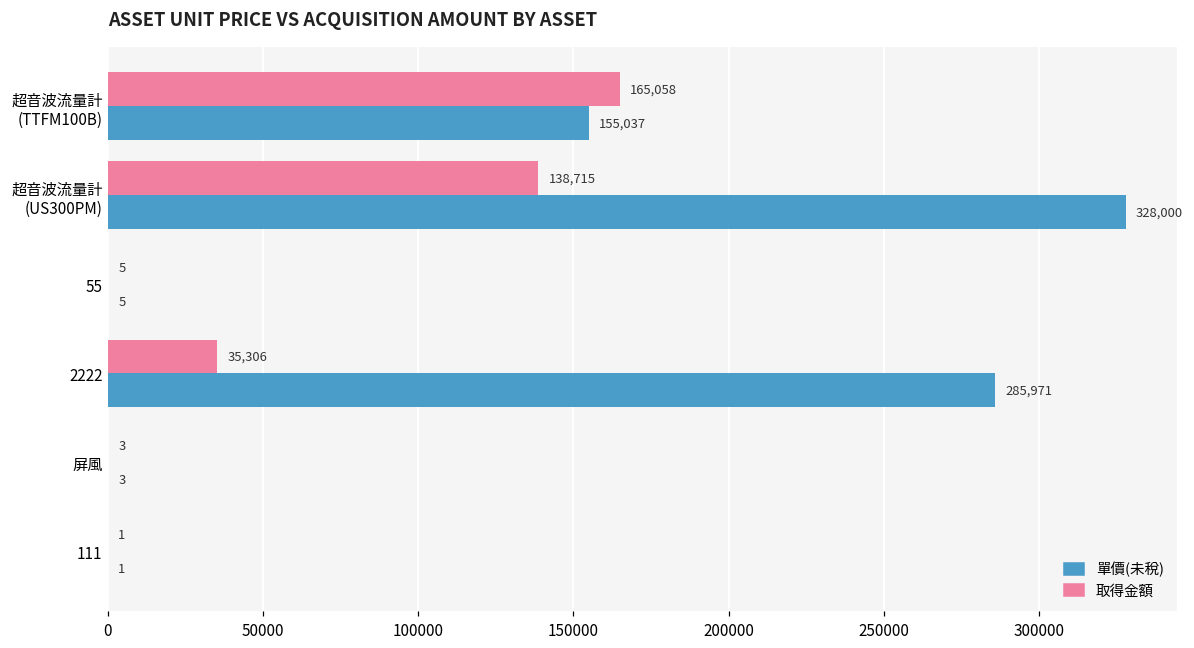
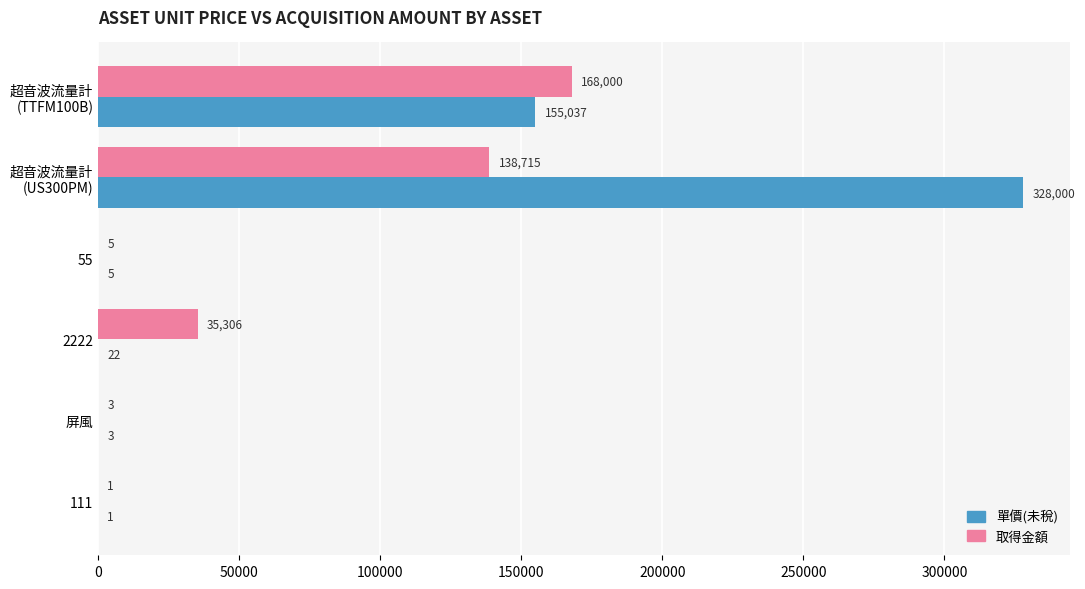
取得金額, 超音波流量計 (TTFM100B): 165,058 -> 168,000
單價(未稅), 2222: 285,971 -> 22
